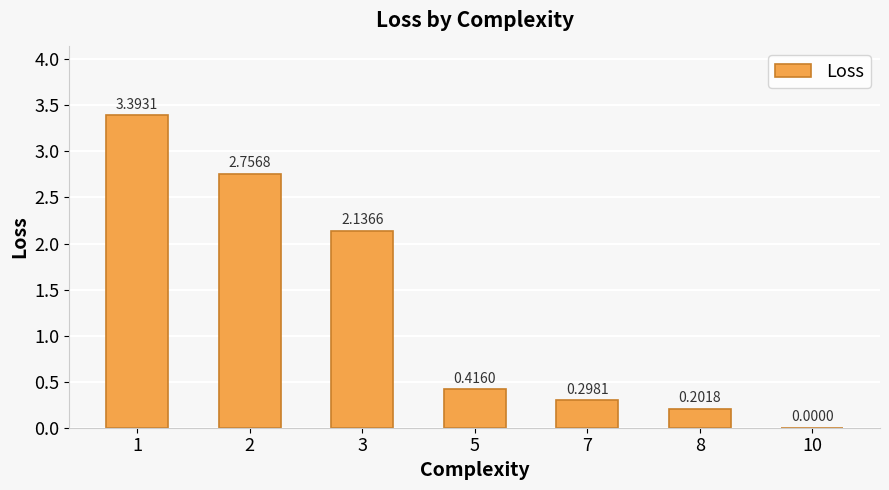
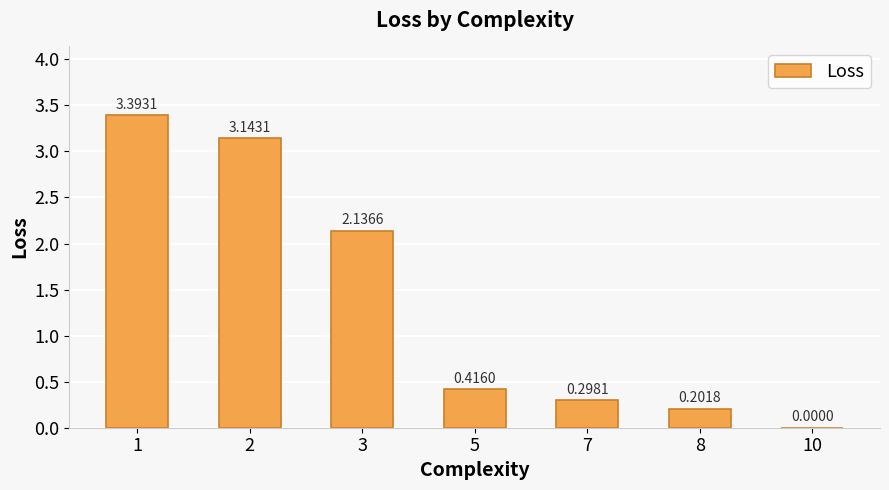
2: 2.7568 -> 3.1431
